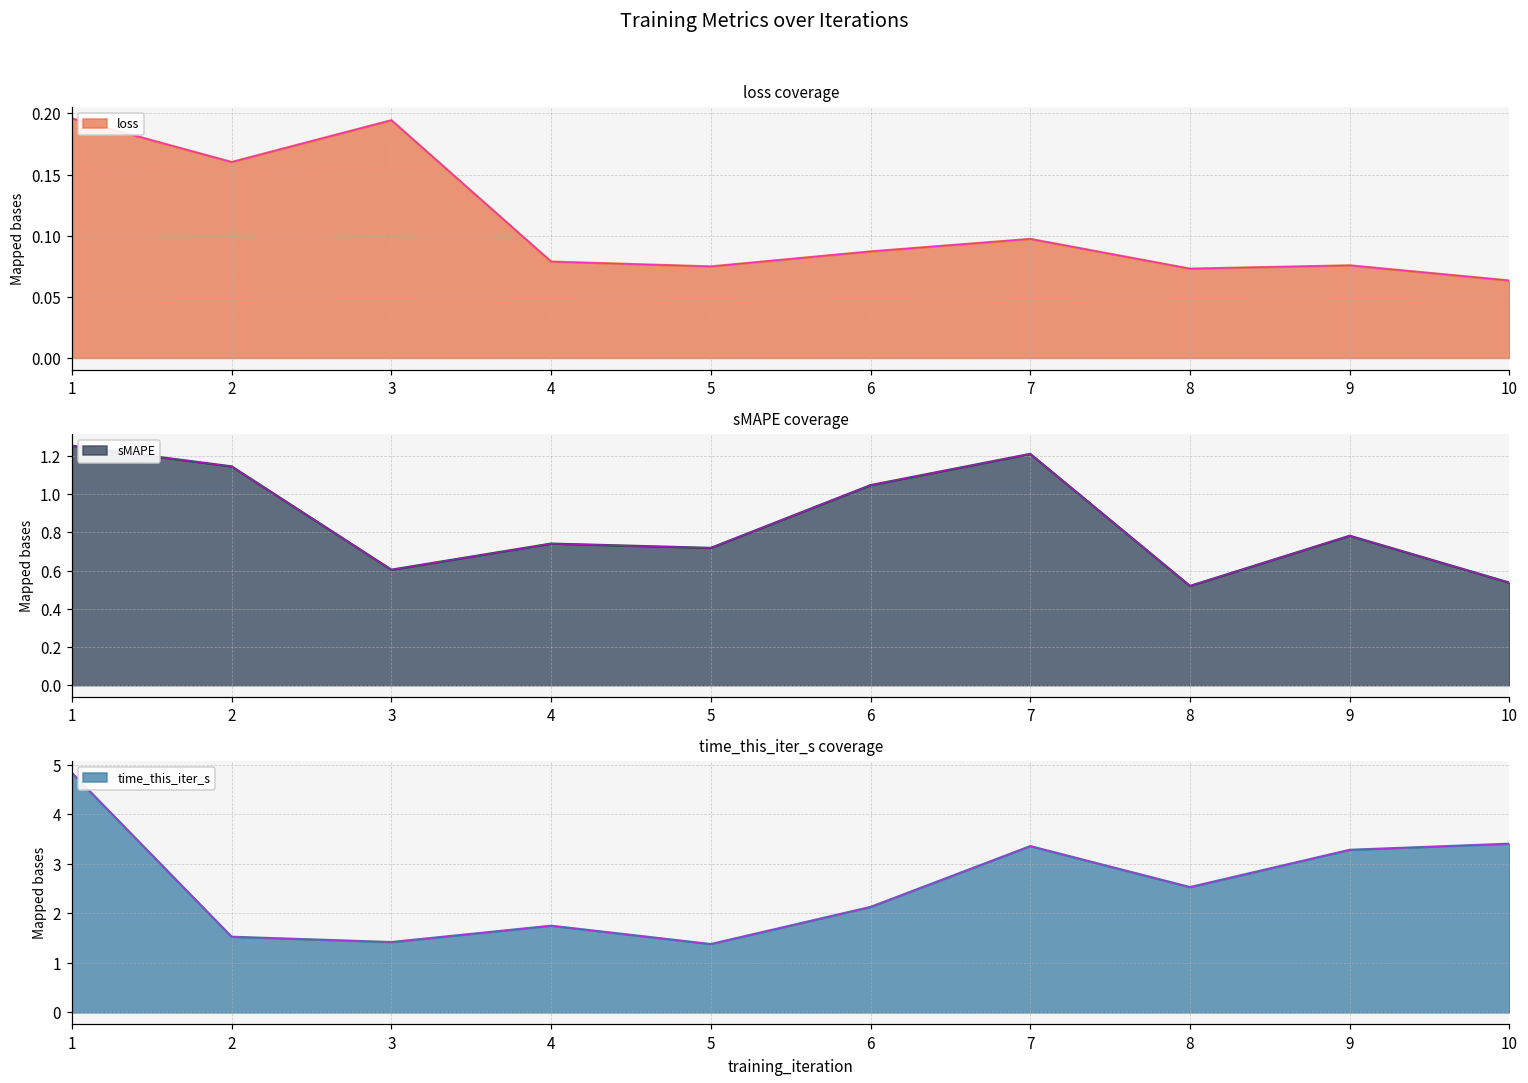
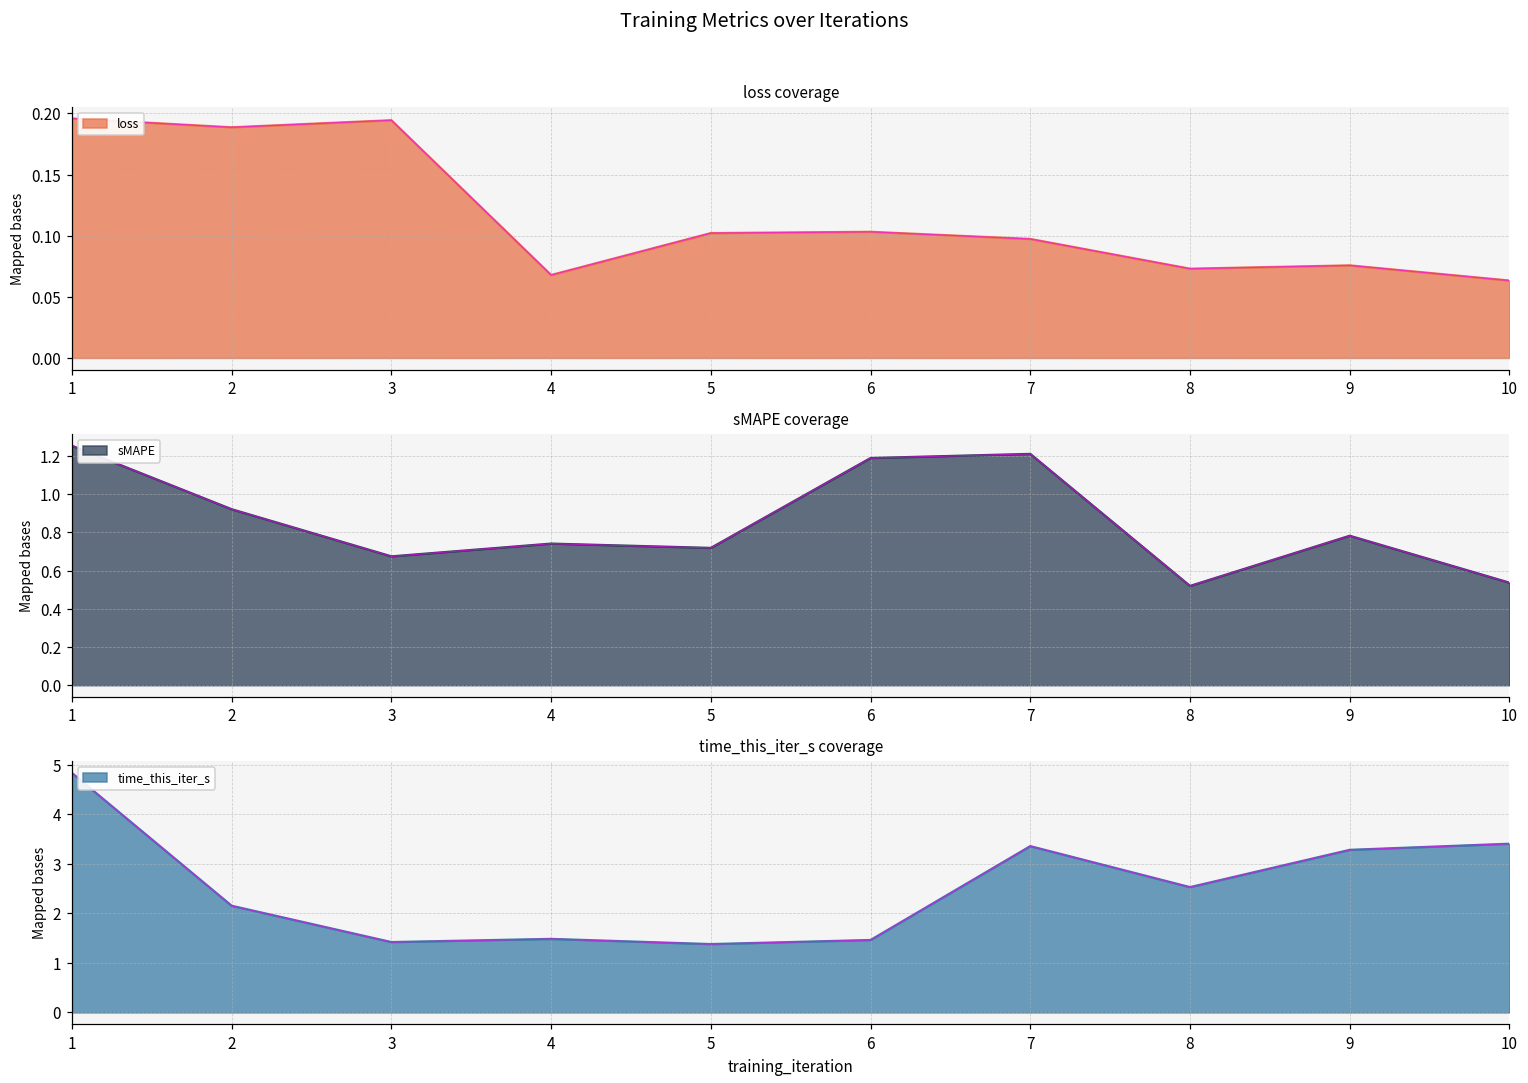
loss coverage, 2: 0.160 -> 0.189
loss coverage, 4: 0.079 -> 0.068
loss coverage, 5: 0.075 -> 0.102
loss coverage, 6: 0.087 -> 0.103
sMAPE coverage, 2: 1.14 -> 0.92
sMAPE coverage, 3: 0.60 -> 0.67
sMAPE coverage, 6: 1.05 -> 1.19
time_this_iter_s coverage, 2: 1.5 -> 2.2
time_this_iter_s coverage, 4: 1.7 -> 1.5
time_this_iter_s coverage, 6: 2.1 -> 1.5
